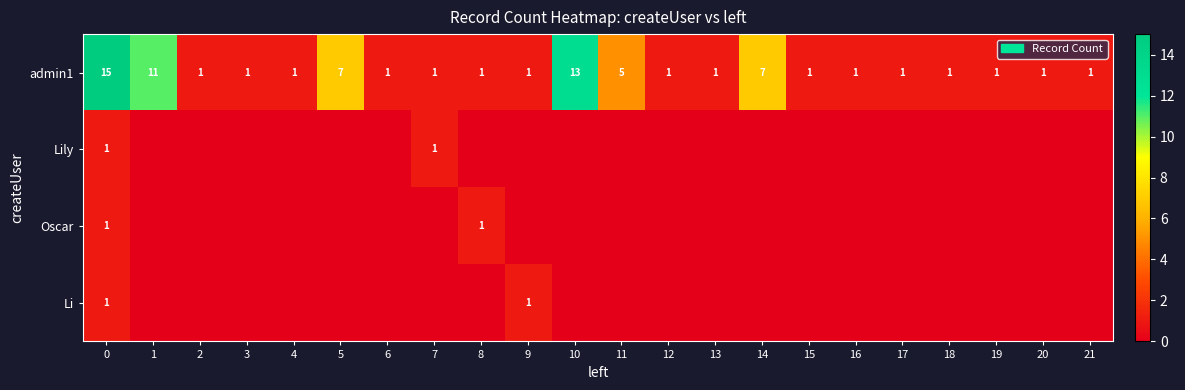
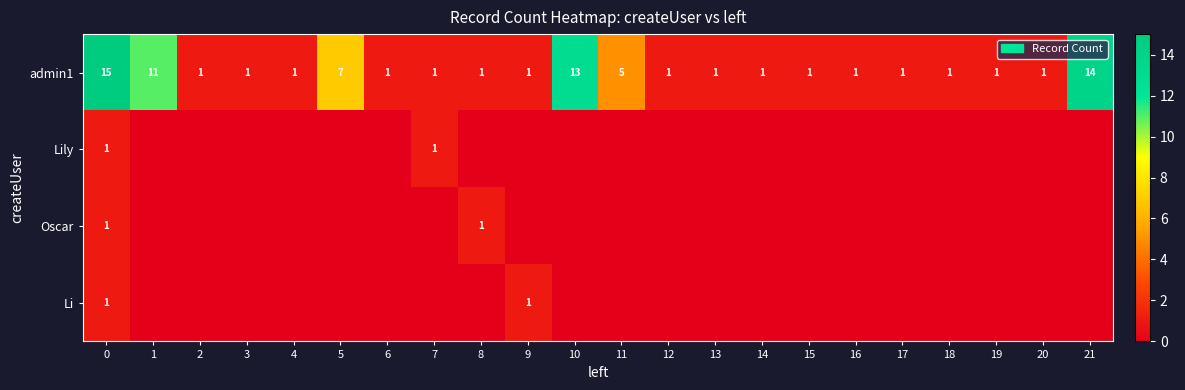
admin1, 14: 7 -> 1
admin1, 21: 1 -> 14
